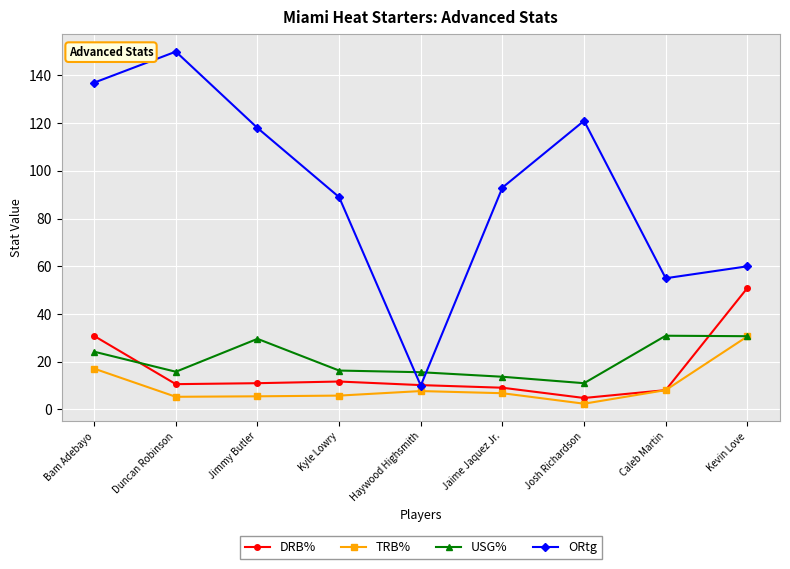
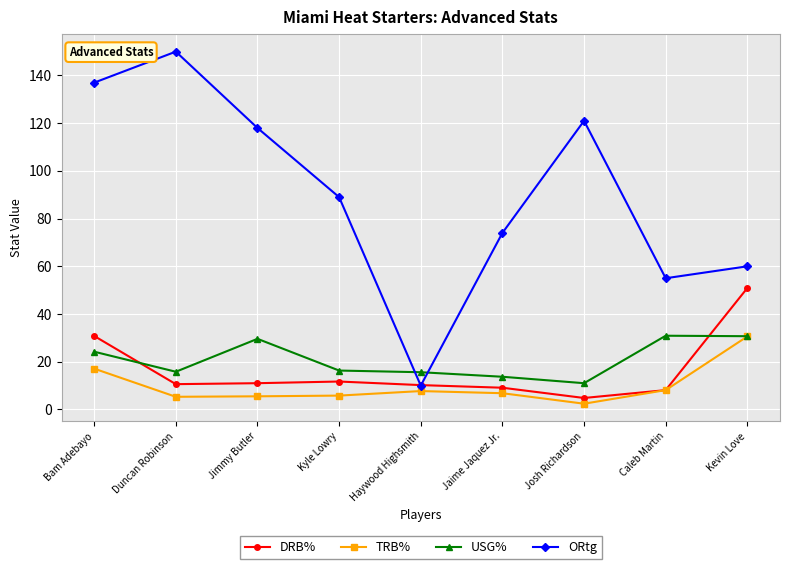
ORtg, Jaime Jaquez Jr.: 93 -> 74
